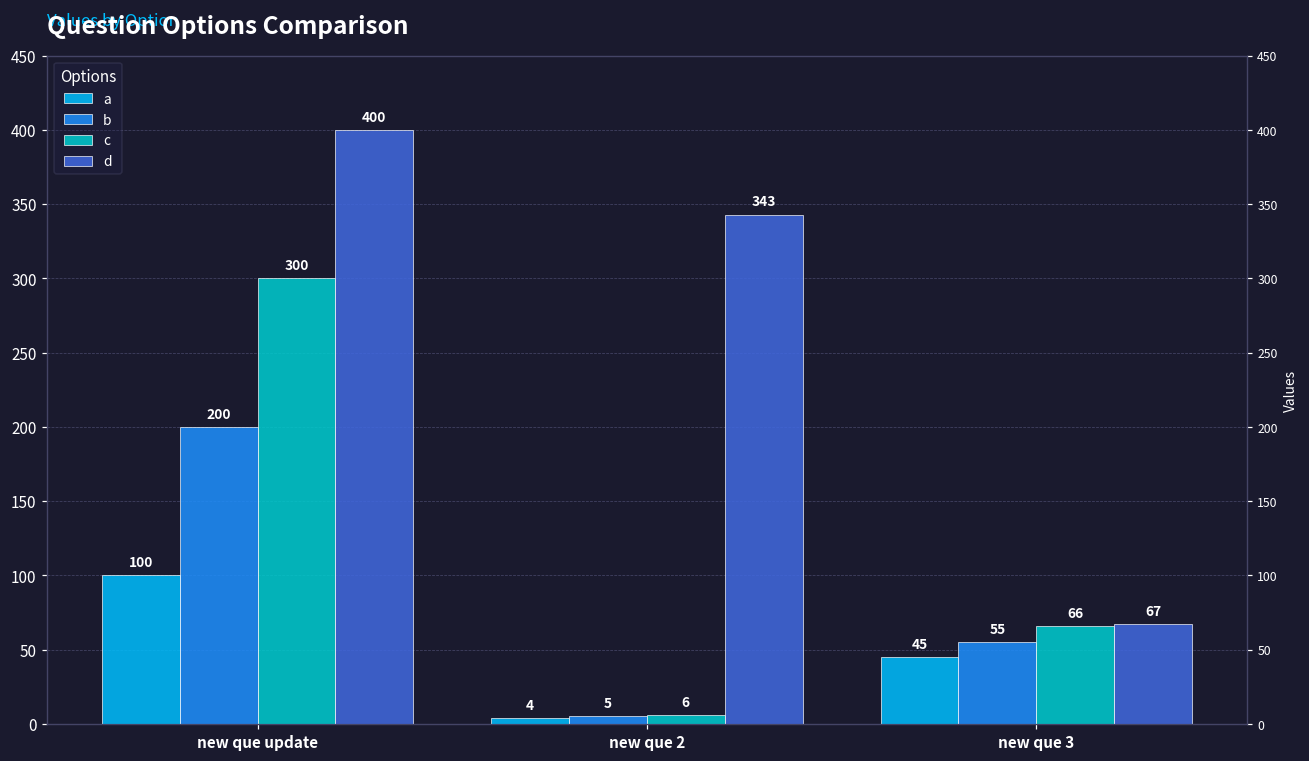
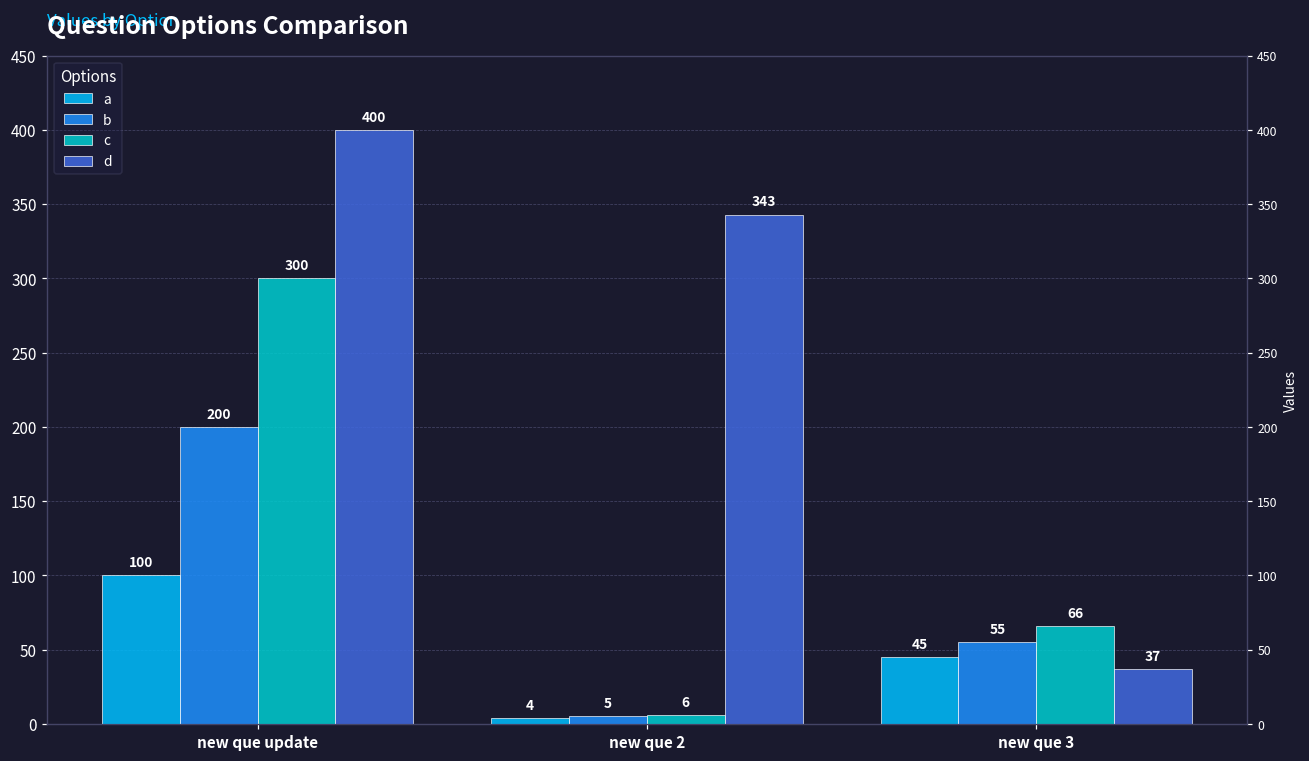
d, new que 3: 67 -> 37
